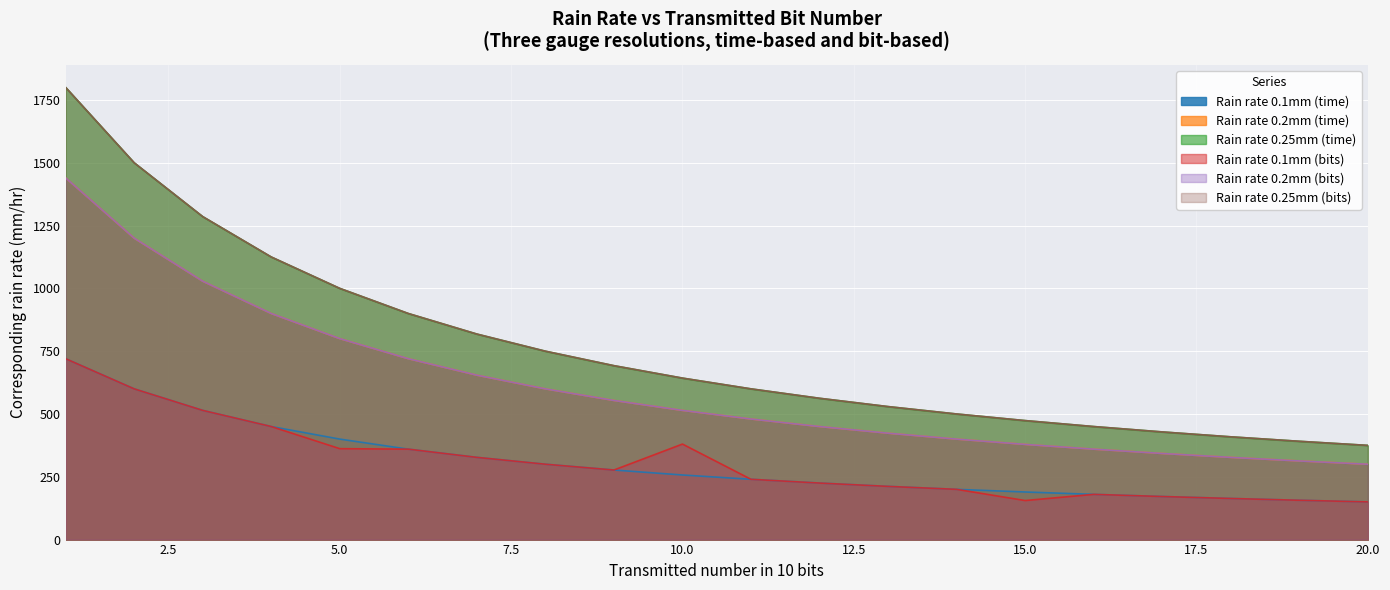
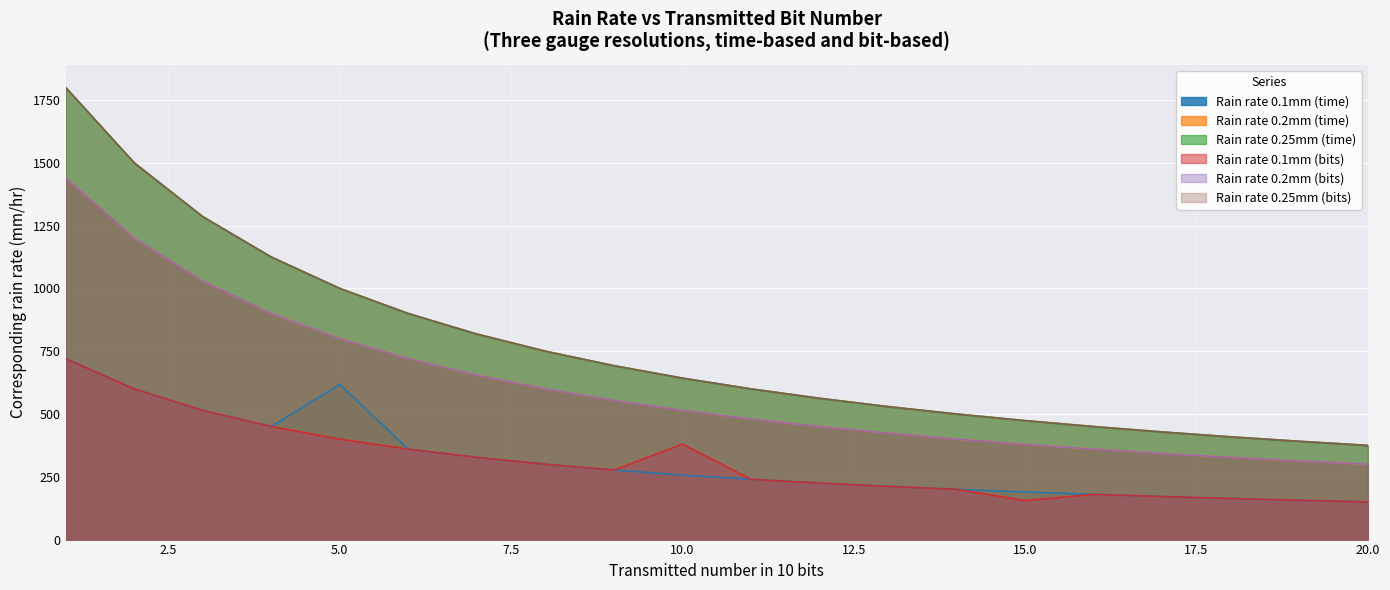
Rain rate 0.1mm (time), 5.0: 400 -> 620
Rain rate 0.1mm (bits), 5.0: 360 -> 400
